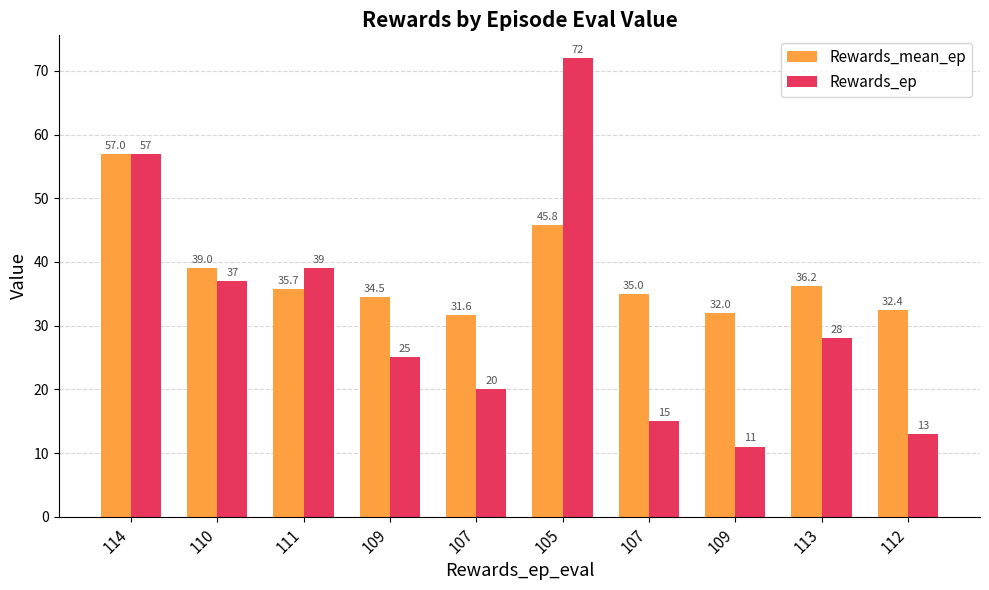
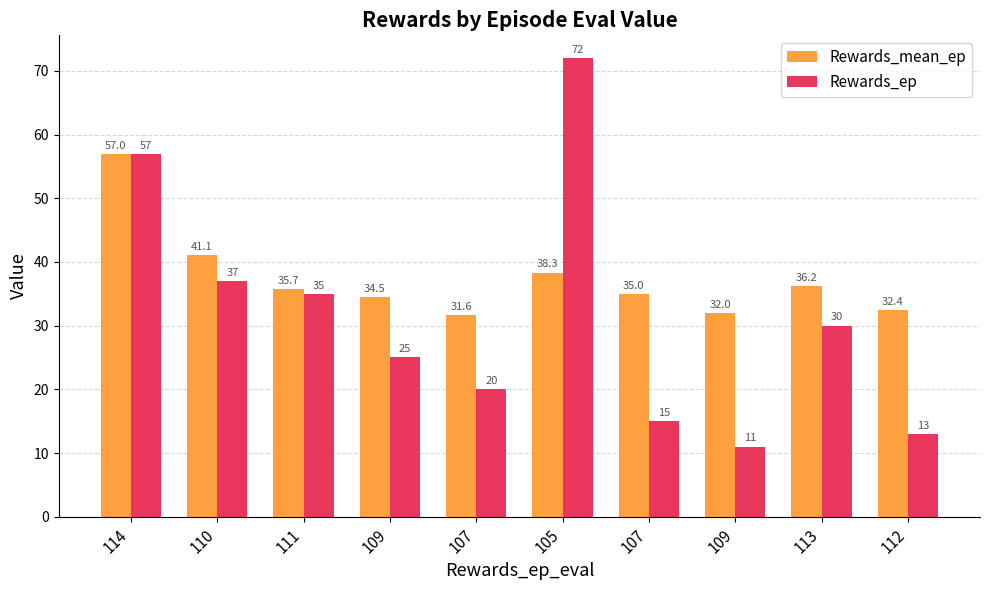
Rewards_mean_ep, 110: 39.0 -> 41.1
Rewards_ep, 111: 39 -> 35
Rewards_mean_ep, 105: 45.8 -> 38.3
Rewards_ep, 113: 28 -> 30
